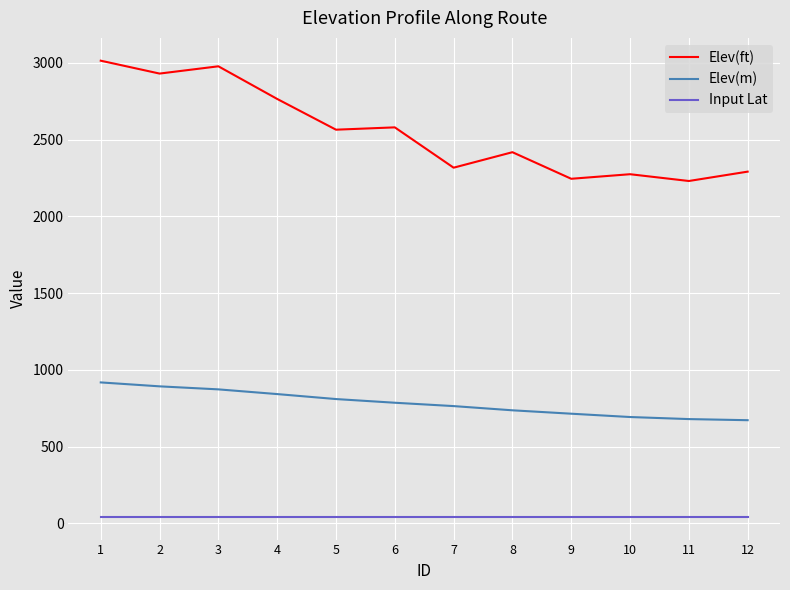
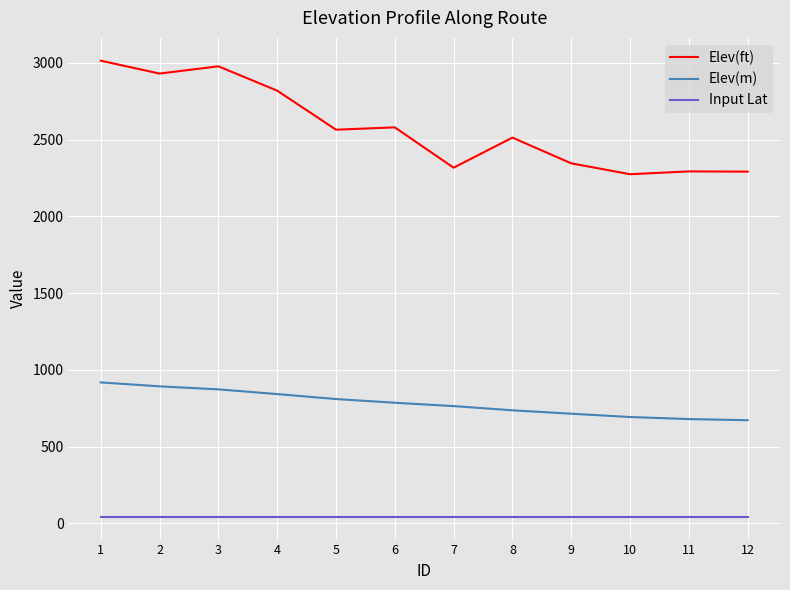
Elev(ft), 4: 2770 -> 2820
Elev(ft), 8: 2420 -> 2510
Elev(ft), 9: 2250 -> 2350
Elev(ft), 11: 2230 -> 2290
